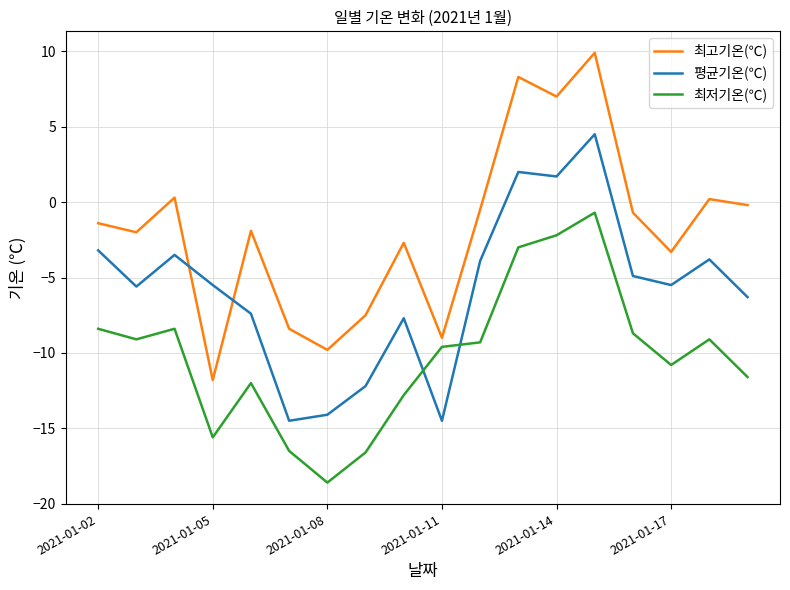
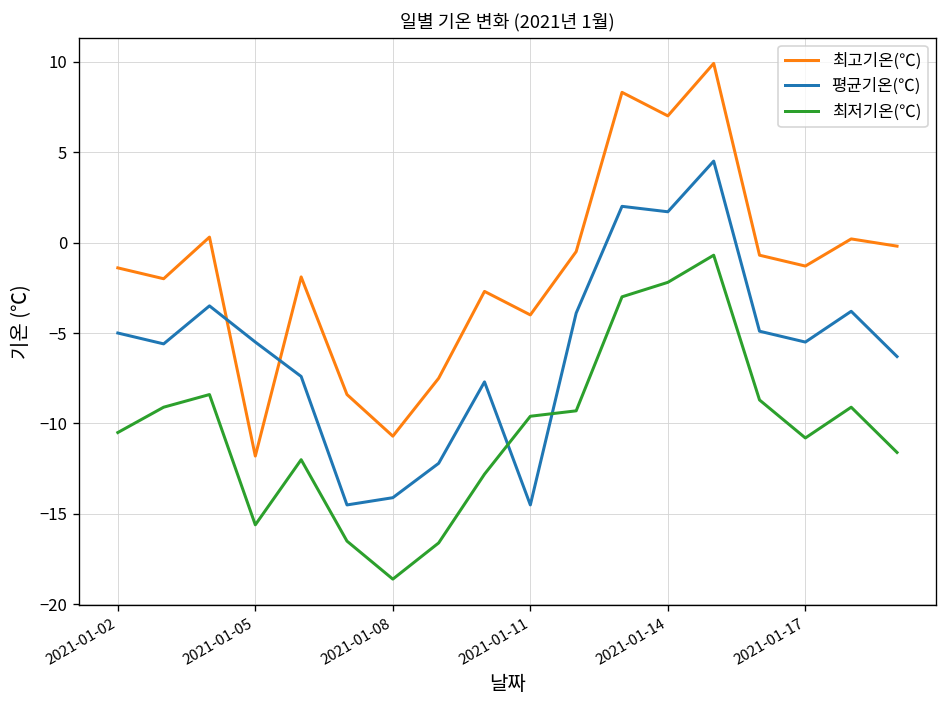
평균기온(℃), 2021-01-02: -3.2 -> -5.0
최저기온(℃), 2021-01-02: -8.4 -> -10.5
최고기온(℃), 2021-01-08: -9.8 -> -10.7
최고기온(℃), 2021-01-11: -9 -> -4
최고기온(℃), 2021-01-17: -3.3 -> -1.3
